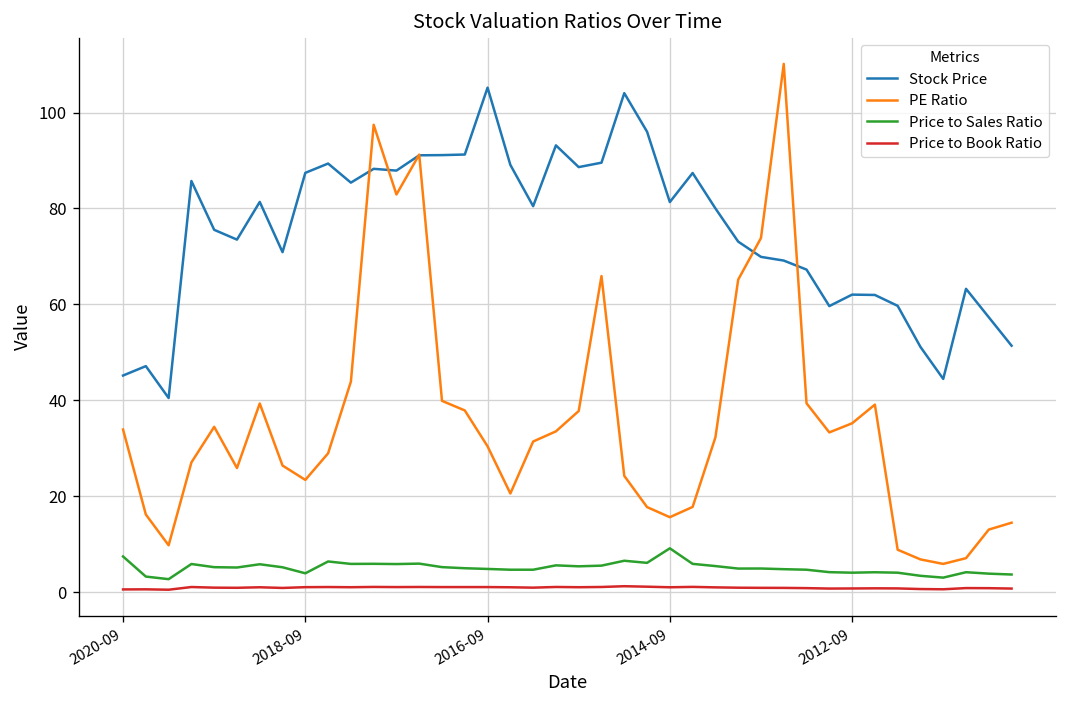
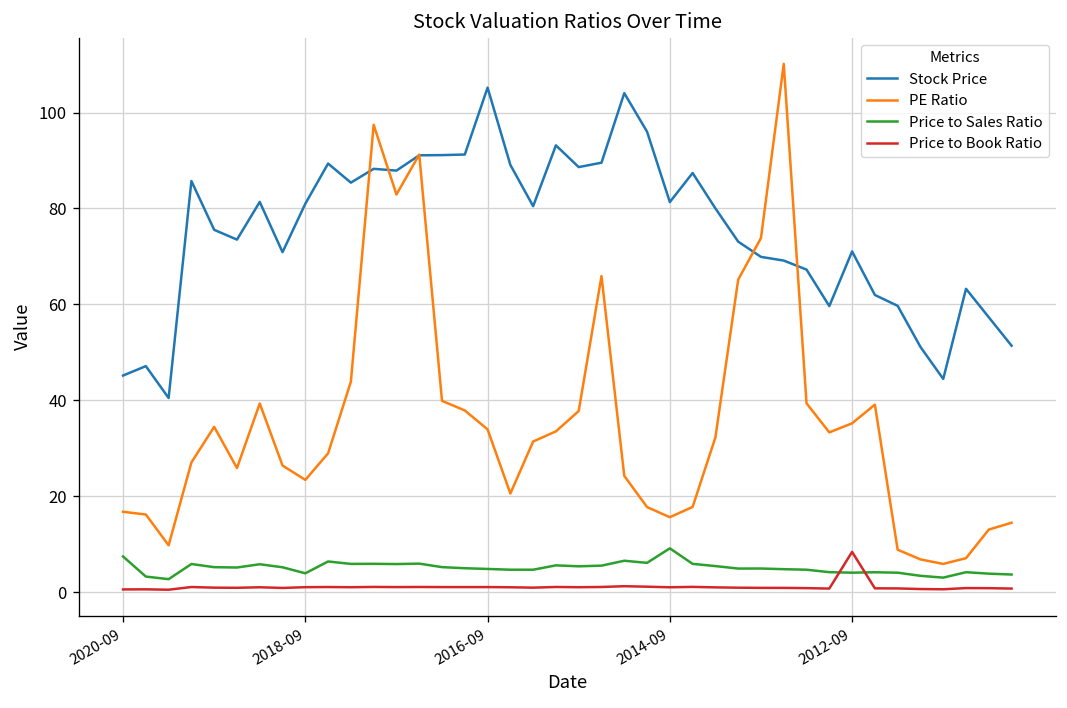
PE Ratio, 2020-09: 34 -> 17
Stock Price, 2018-09: 87 -> 81
PE Ratio, 2016-09: 30 -> 34
Stock Price, 2012-09: 62 -> 71
Price to Book Ratio, 2012-09: 1 -> 8
